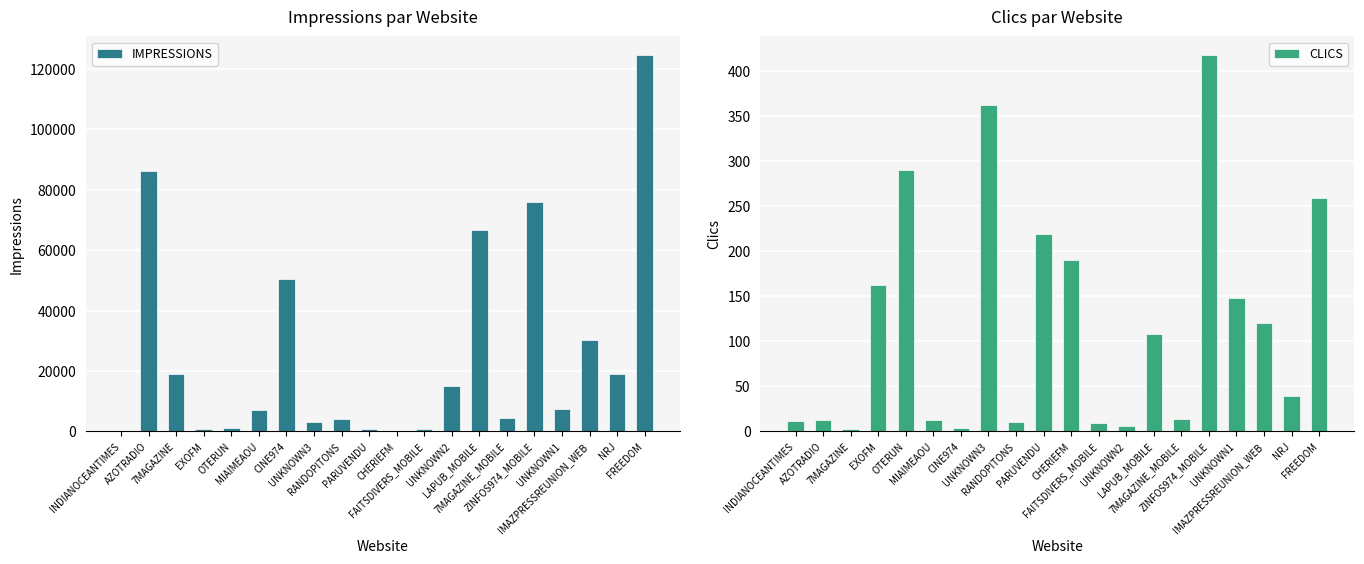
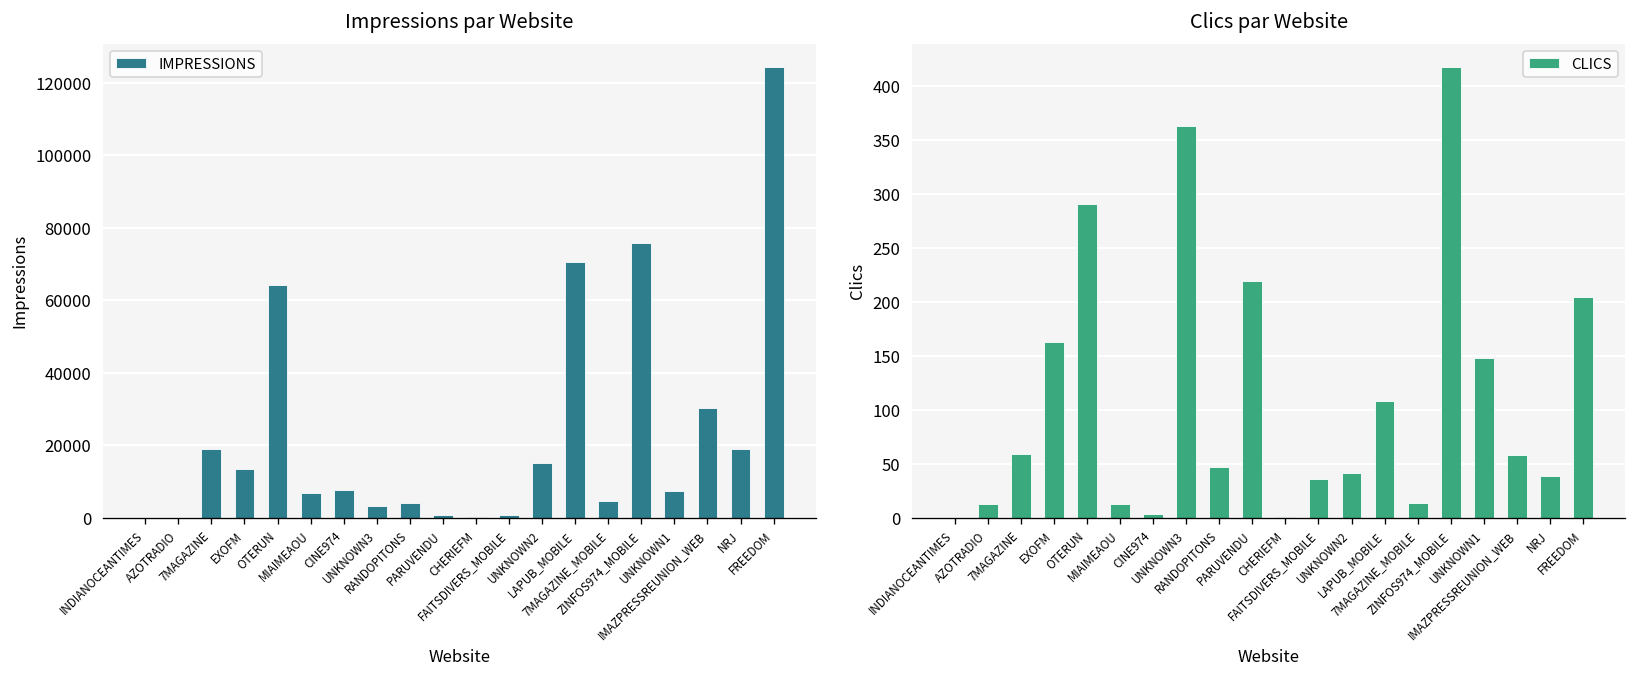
Impressions par Website, AZOTRADIO: 86000 -> 0
Impressions par Website, EXOFM: 1000 -> 14000
Impressions par Website, OTERUN: 1000 -> 64000
Impressions par Website, CINE974: 50000 -> 8000
Impressions par Website, LAPUB_MOBILE: 67000 -> 70000
Clics par Website, INDIANOCEANTIMES: 10 -> 0
Clics par Website, 7MAGAZINE: 0 -> 60
Clics par Website, RANDOPITONS: 10 -> 50
Clics par Website, CHERIEFM: 190 -> 0
Clics par Website, FAITSDIVERS_MOBILE: 10 -> 40
Clics par Website, UNKNOWN2: 10 -> 40
Clics par Website, IMAZPRESSREUNION_WEB: 120 -> 60
Clics par Website, FREEDOM: 260 -> 210
